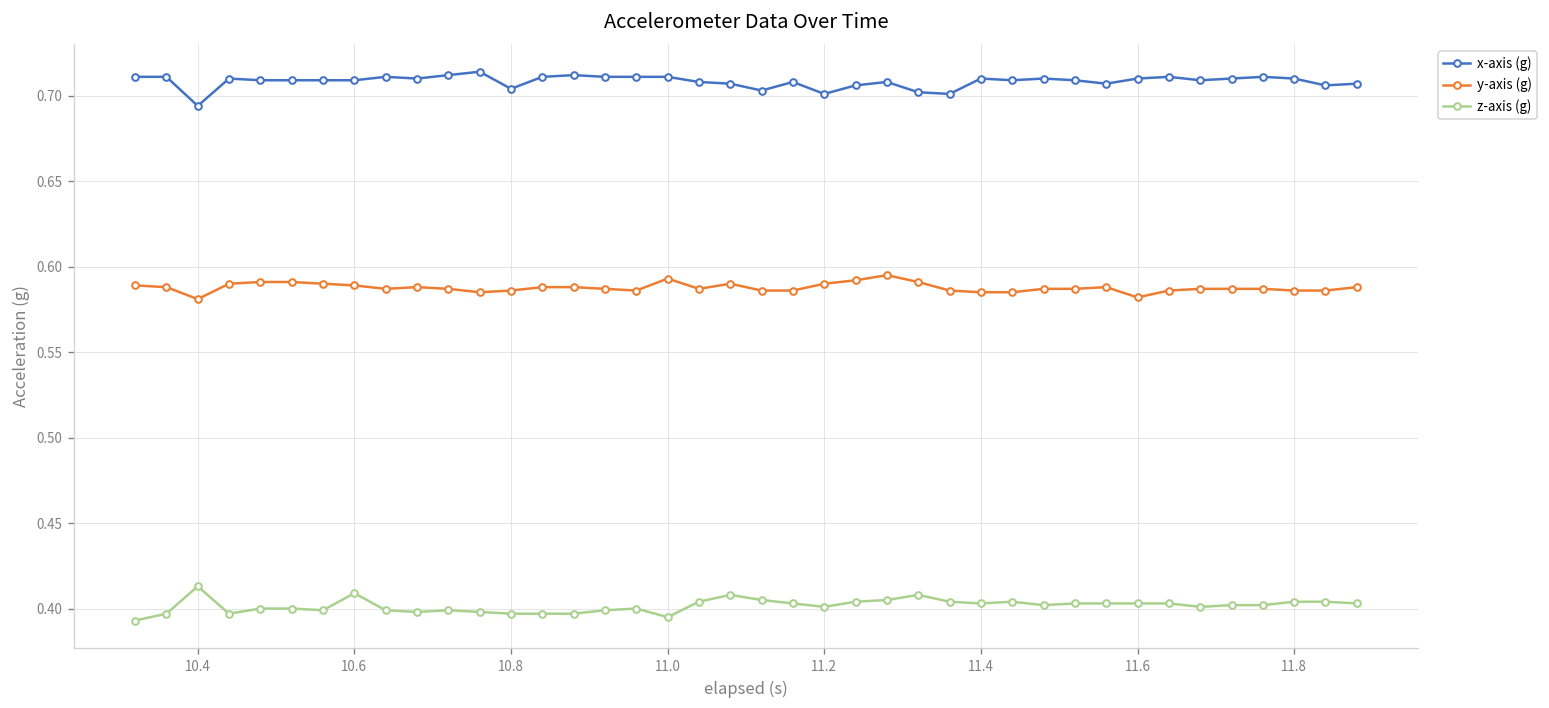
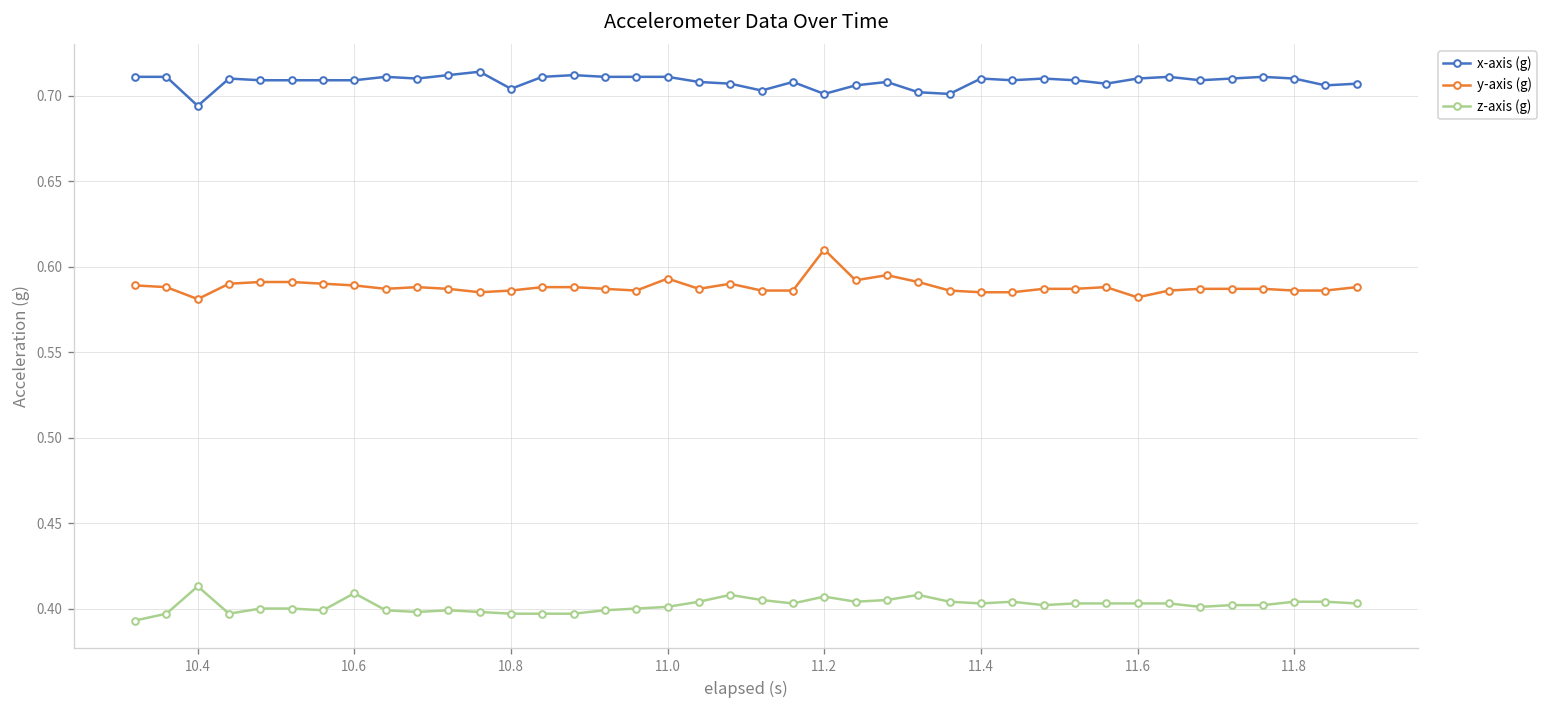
z-axis (g), 11.0: 0.395 -> 0.401
y-axis (g), 11.2: 0.59 -> 0.61
z-axis (g), 11.2: 0.401 -> 0.407
